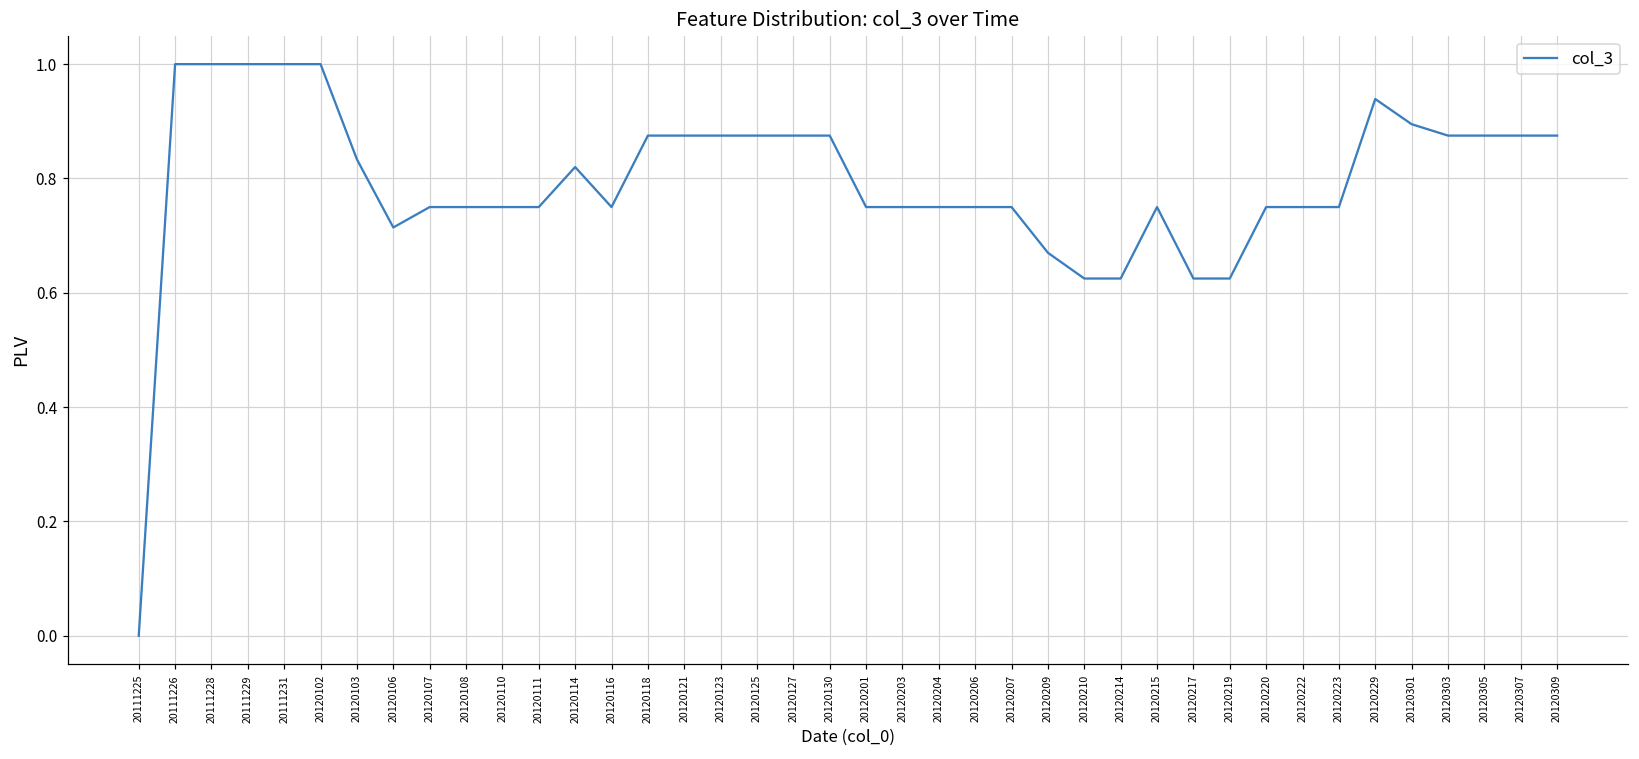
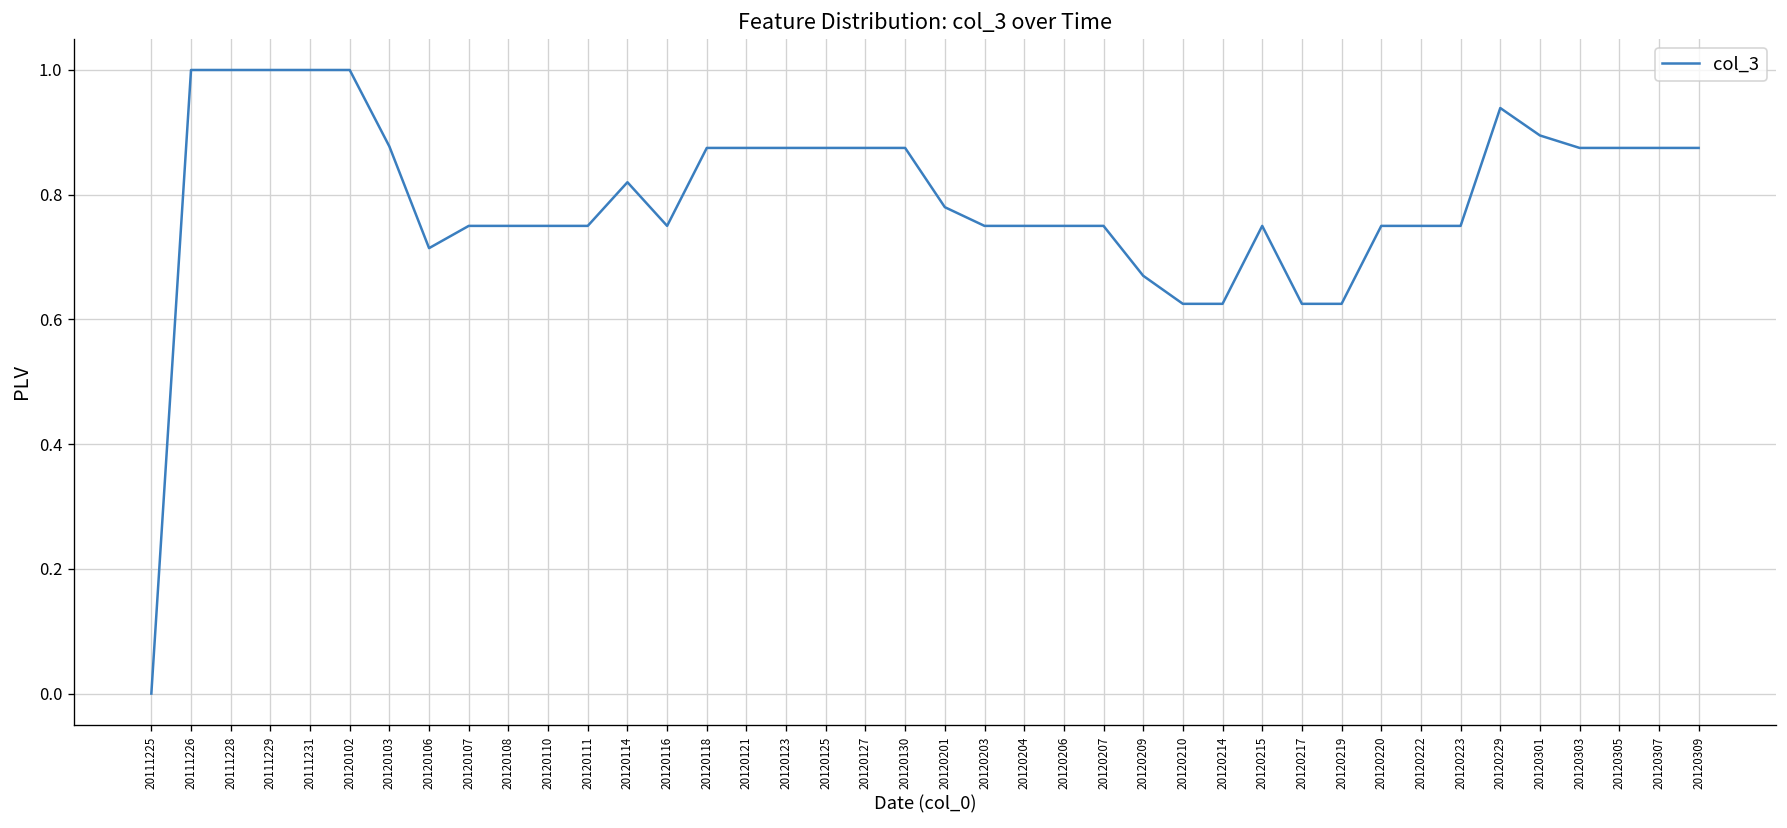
20120103: 0.83 -> 0.88
20120201: 0.75 -> 0.78
